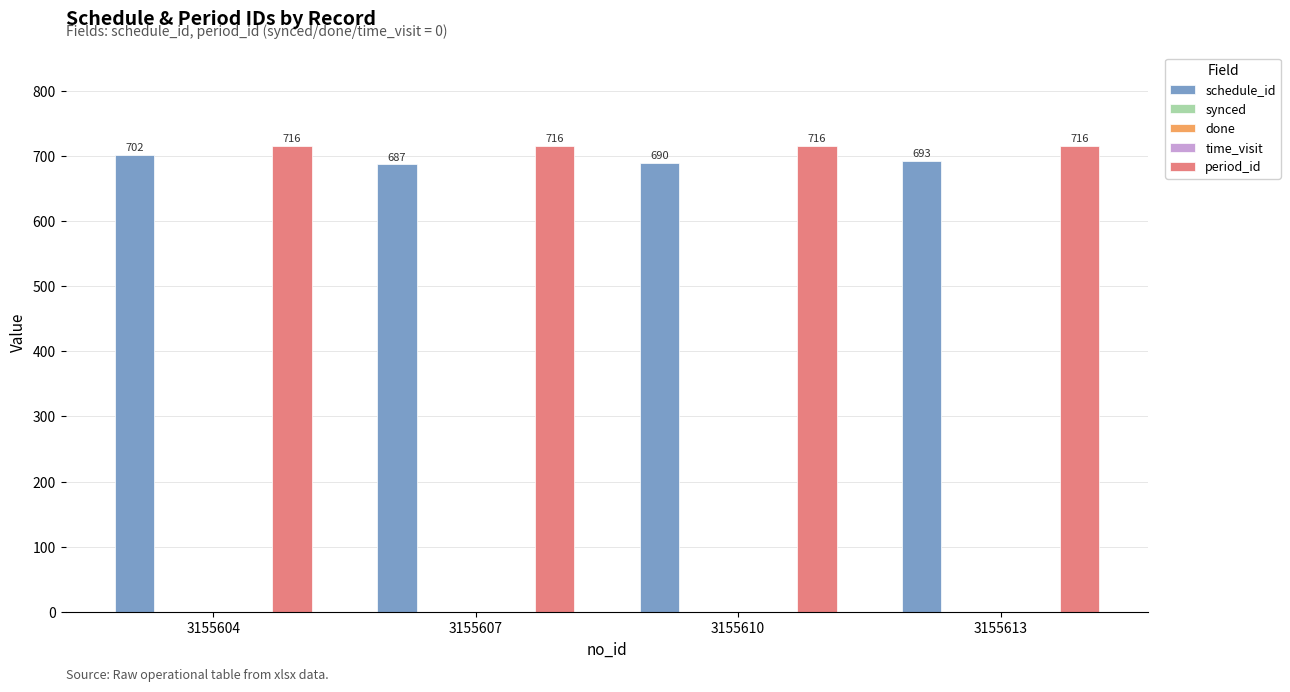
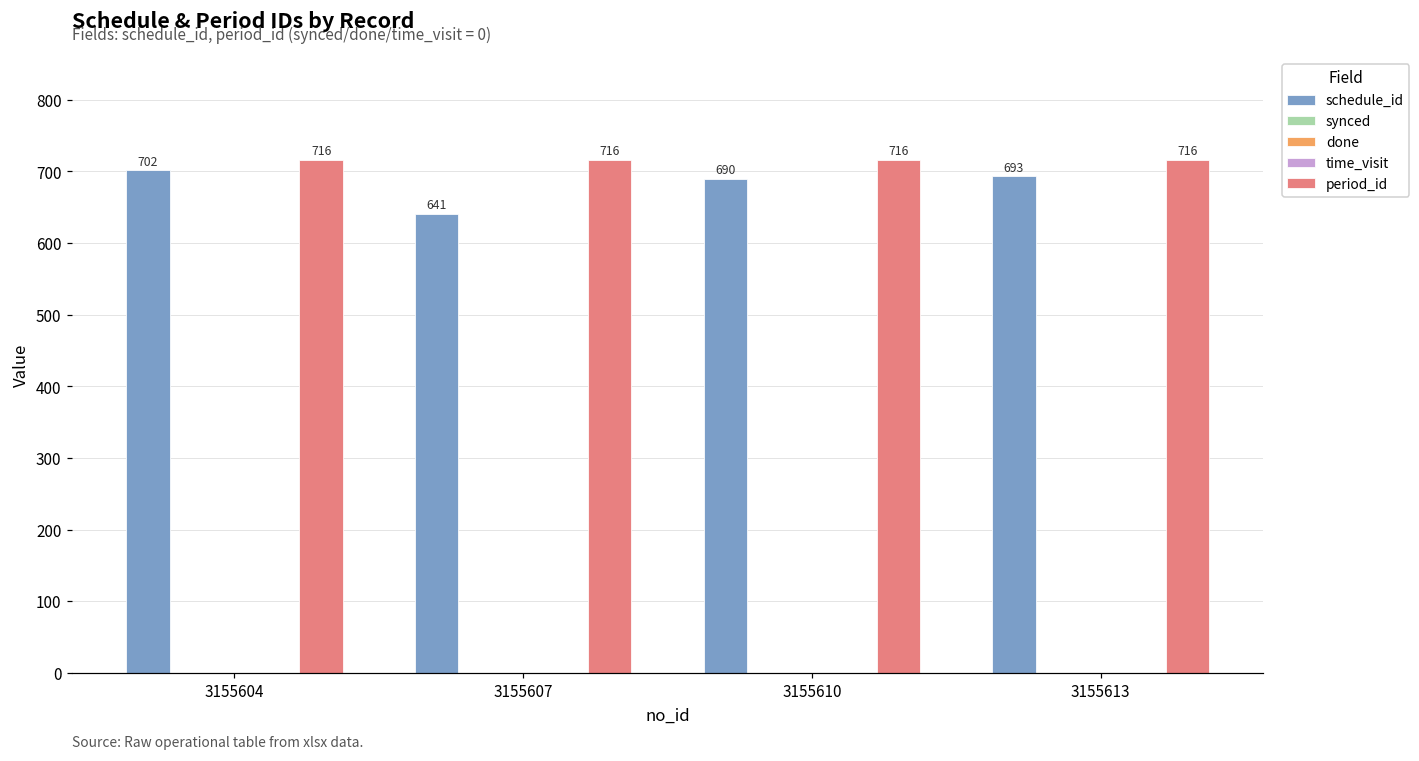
schedule_id, 3155607: 687 -> 641
